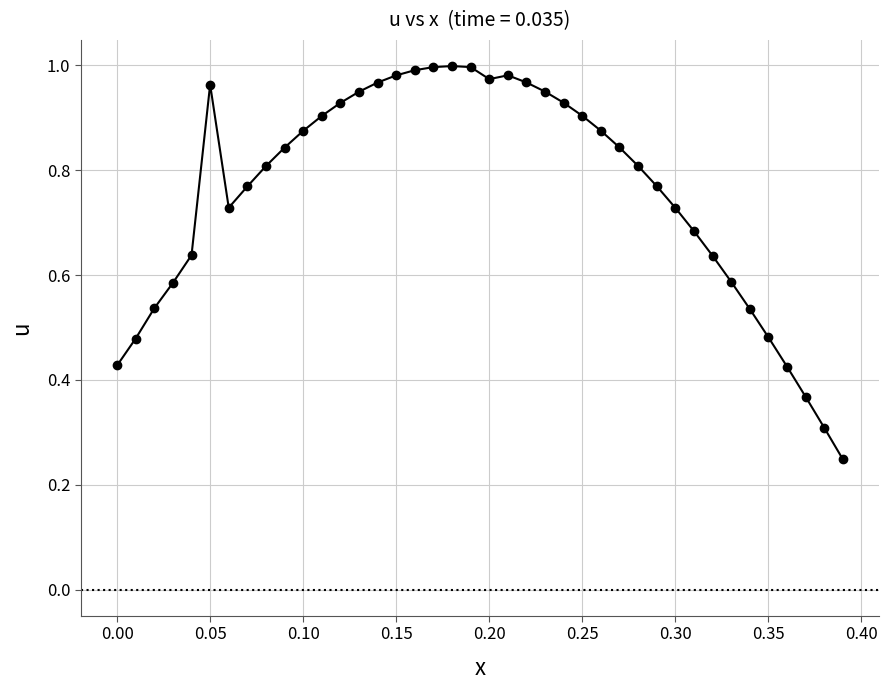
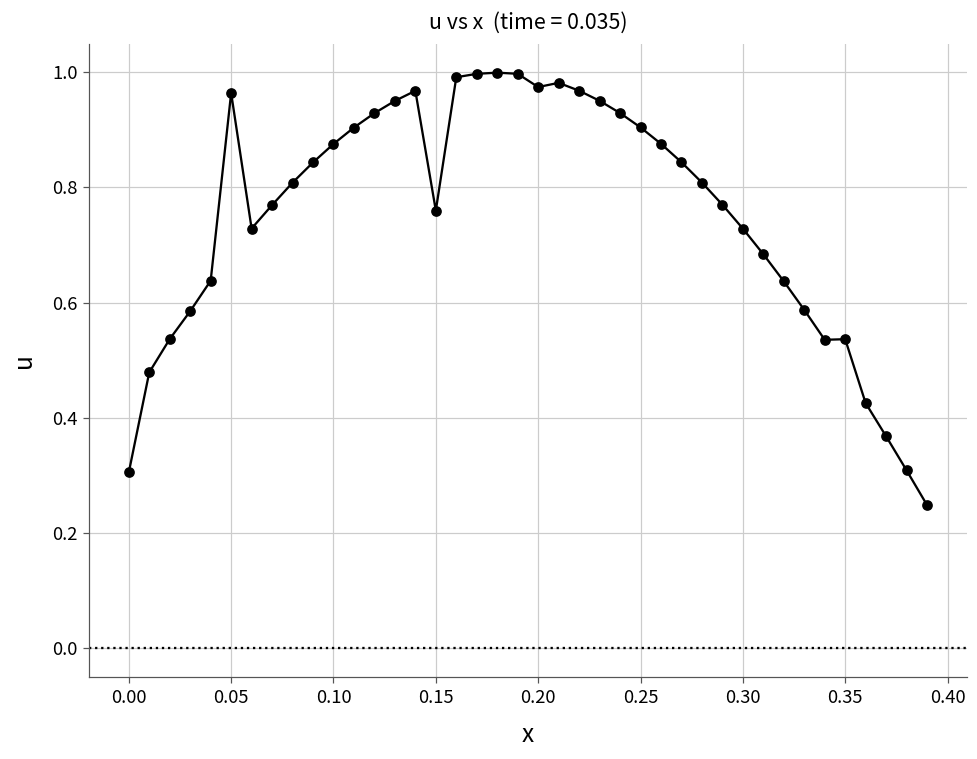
0.00: 0.43 -> 0.31
0.15: 0.98 -> 0.76
0.35: 0.48 -> 0.54
